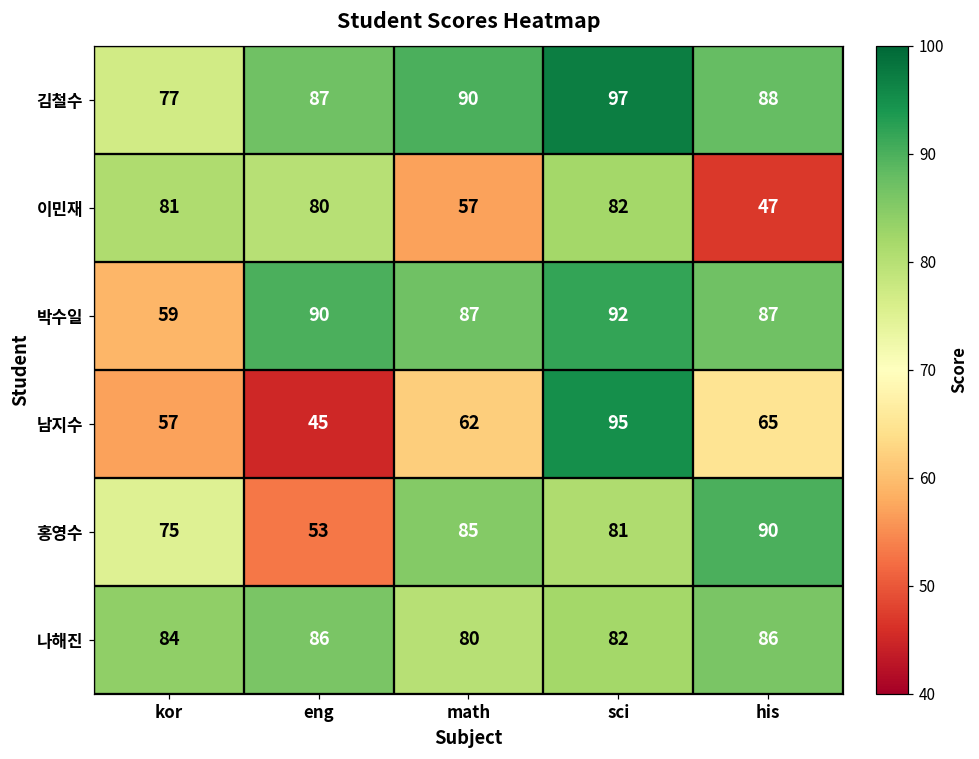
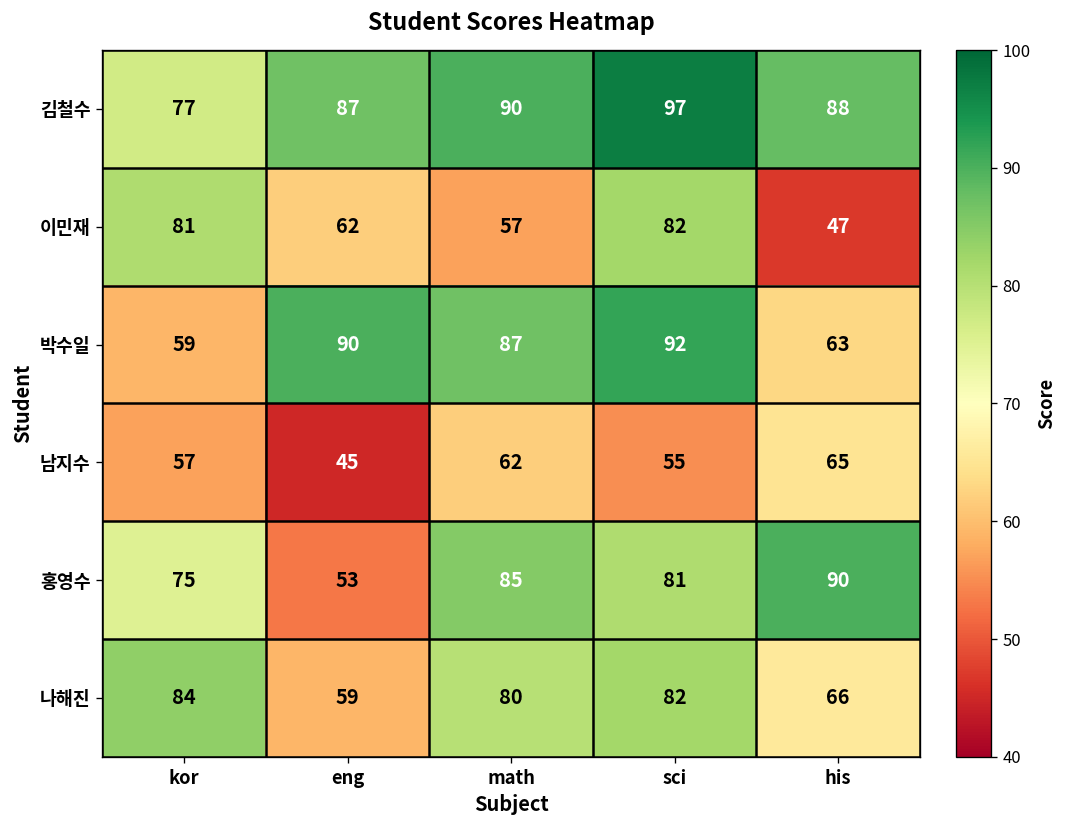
이민재, eng: 80 -> 62
박수일, his: 87 -> 63
남지수, sci: 95 -> 55
나해진, eng: 86 -> 59
나해진, his: 86 -> 66
